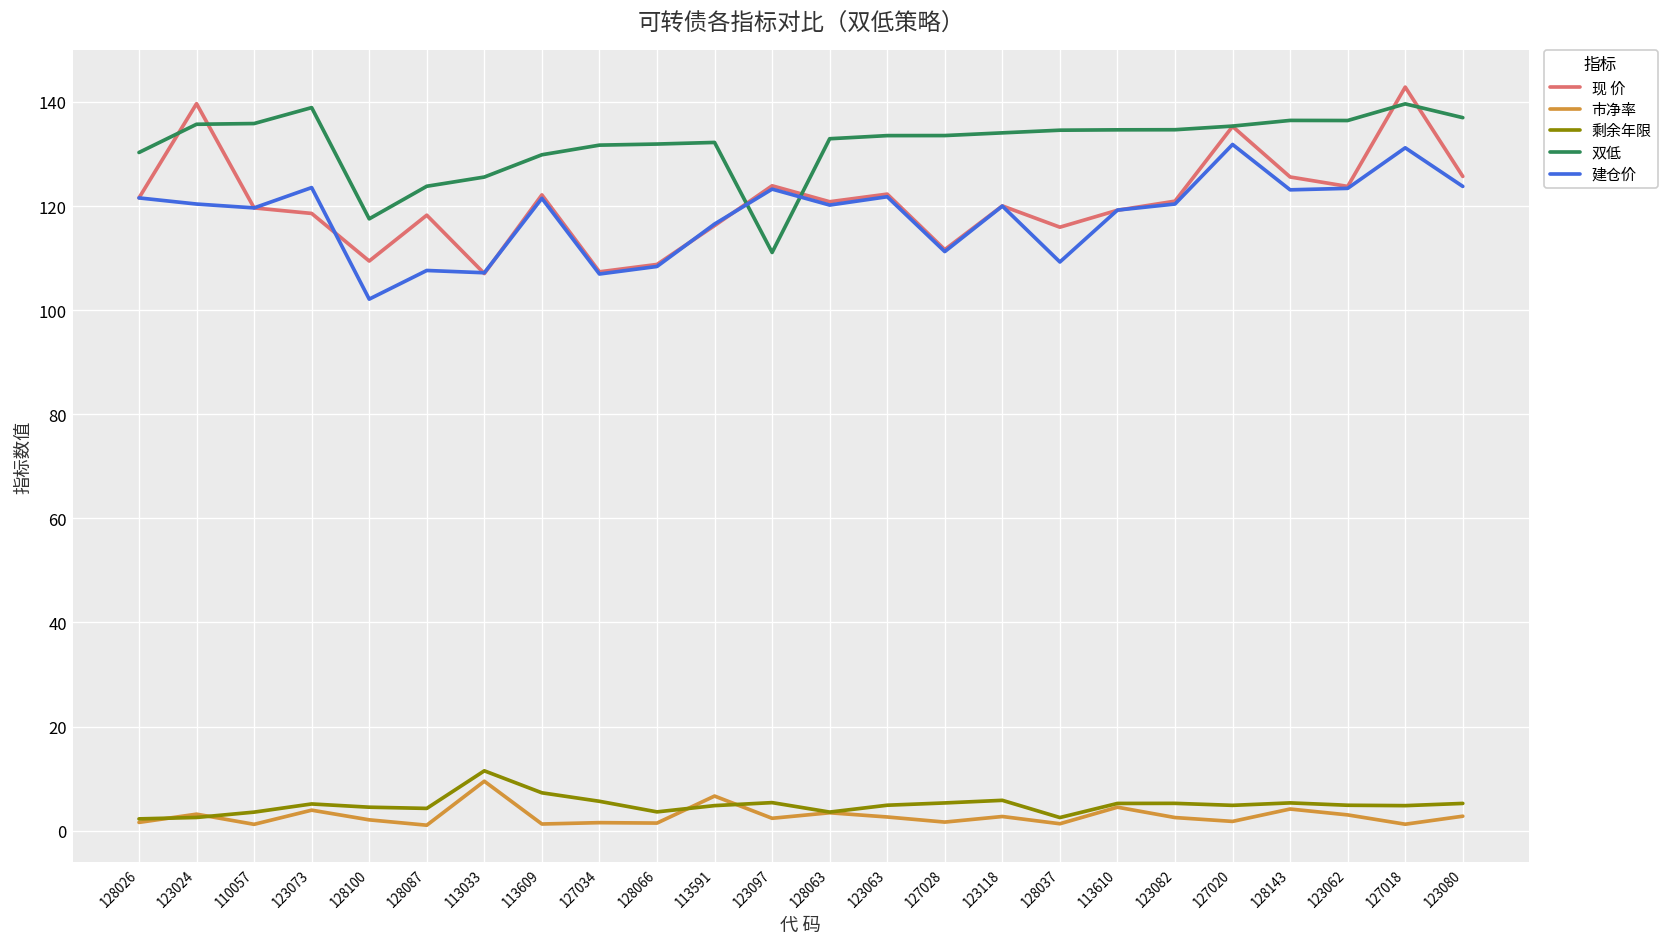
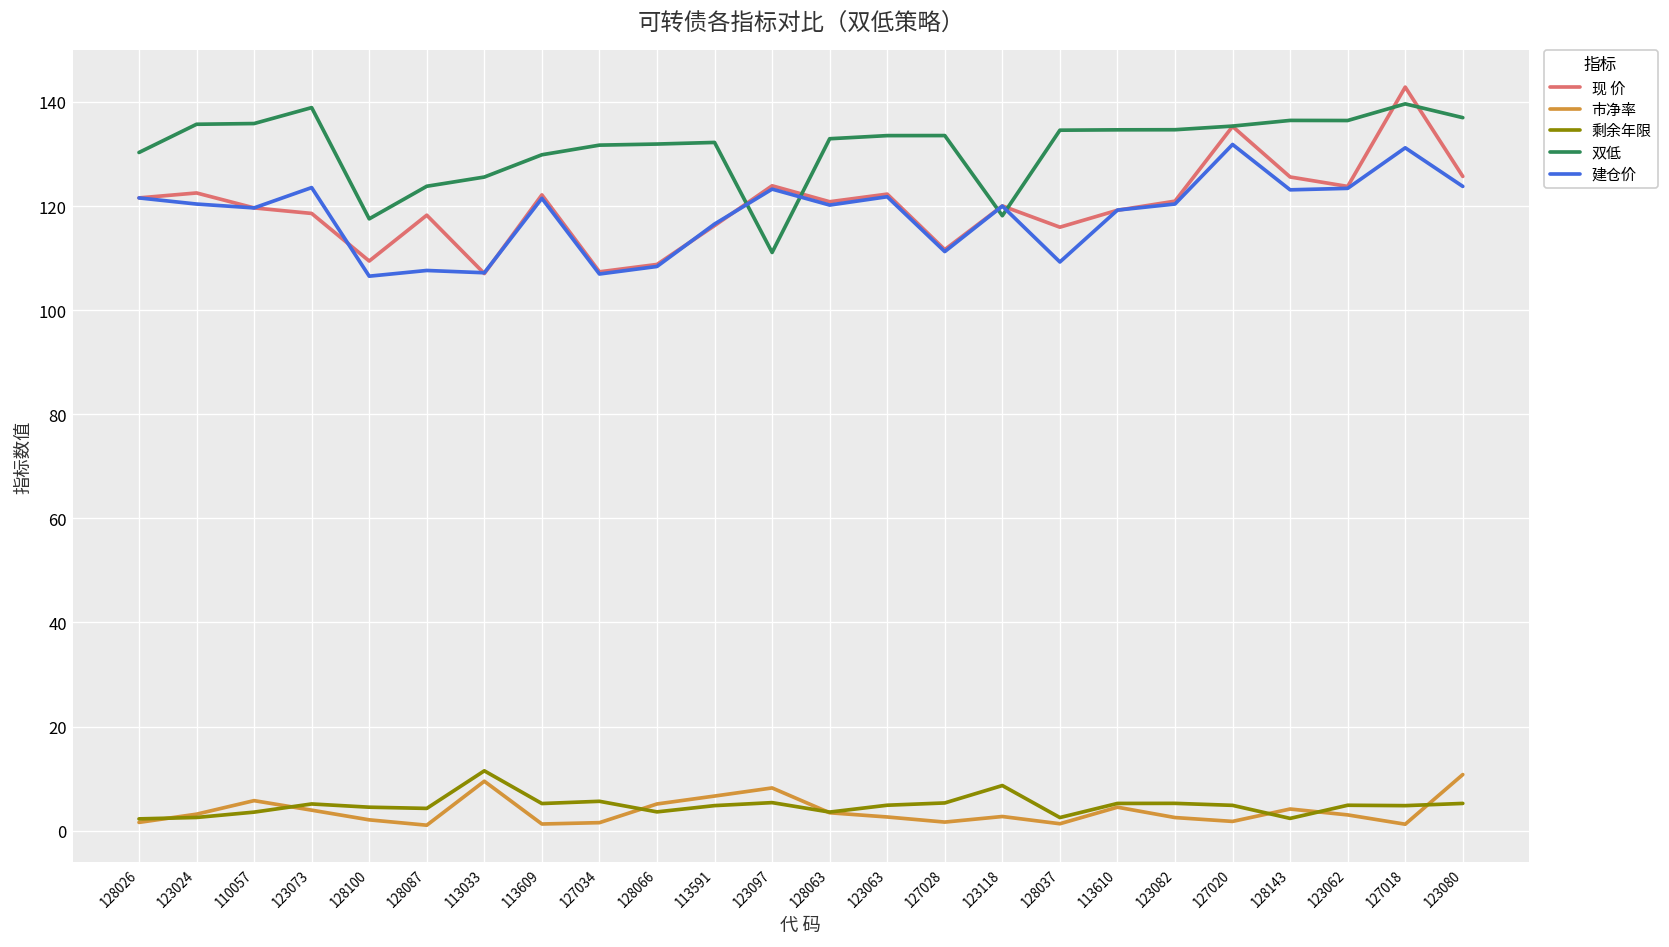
现 价, 123024: 140 -> 123
市净率, 110057: 1 -> 6
建仓价, 128100: 102 -> 107
剩余年限, 113609: 7 -> 5
市净率, 128066: 1 -> 5
市净率, 123097: 2 -> 8
剩余年限, 123118: 6 -> 9
双低, 123118: 134 -> 118
剩余年限, 128143: 5 -> 2
市净率, 123080: 3 -> 11
